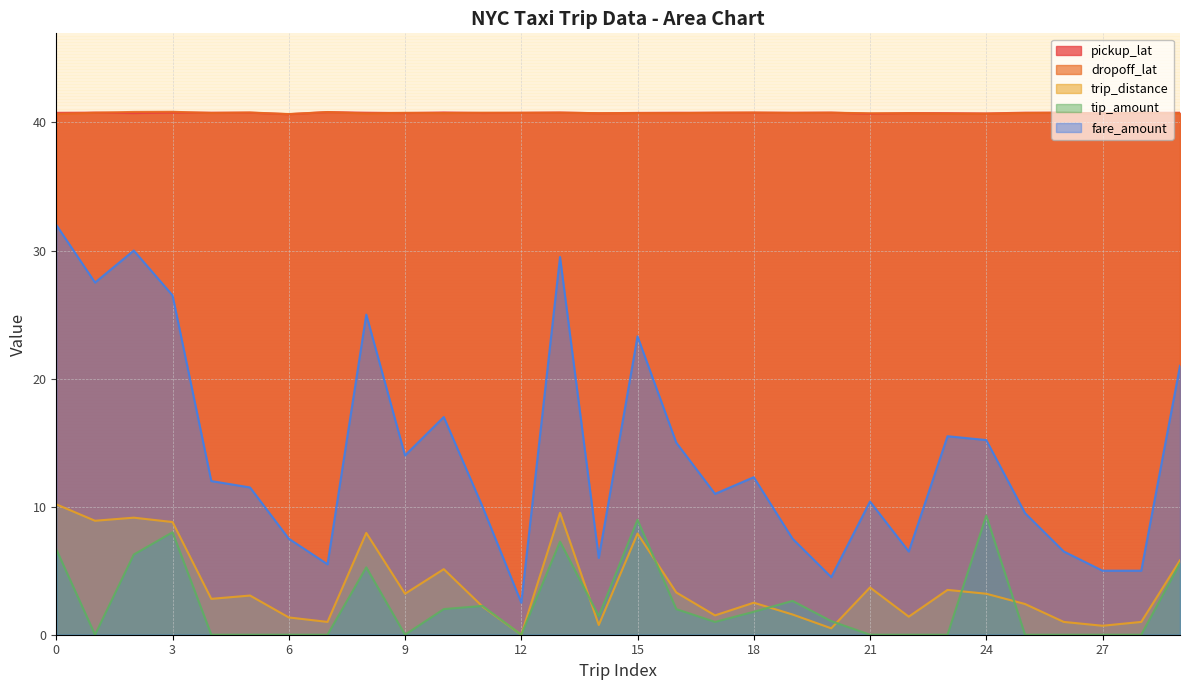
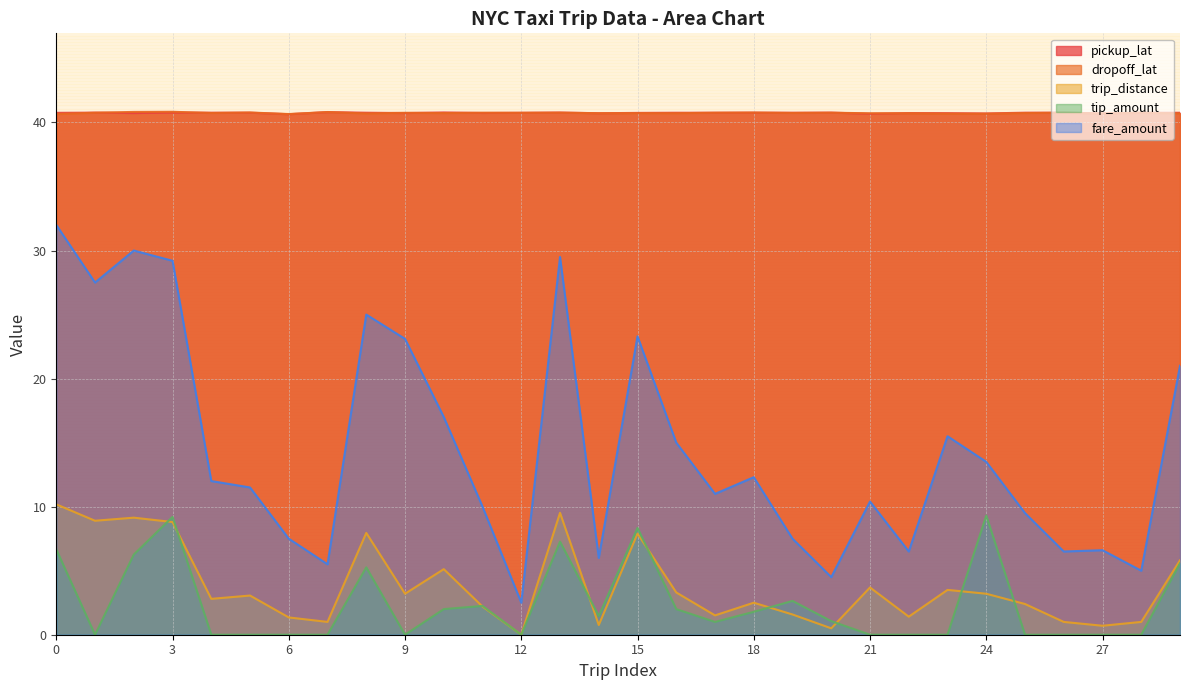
tip_amount, 3: 8.0 -> 9.2
fare_amount, 3: 26.5 -> 29.2
fare_amount, 9: 14.0 -> 23.1
tip_amount, 15: 9.0 -> 8.3
fare_amount, 24: 15.2 -> 13.5
fare_amount, 27: 5.0 -> 6.6
